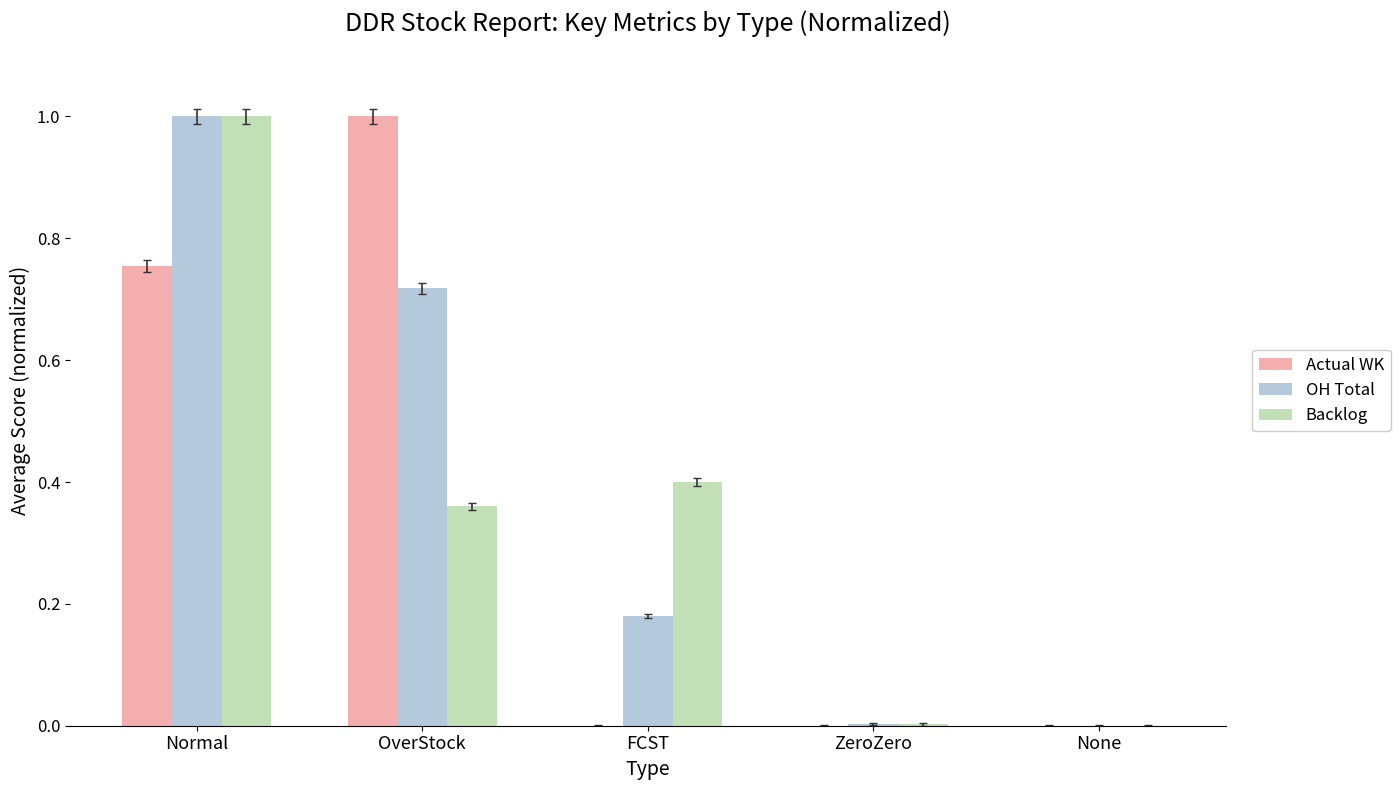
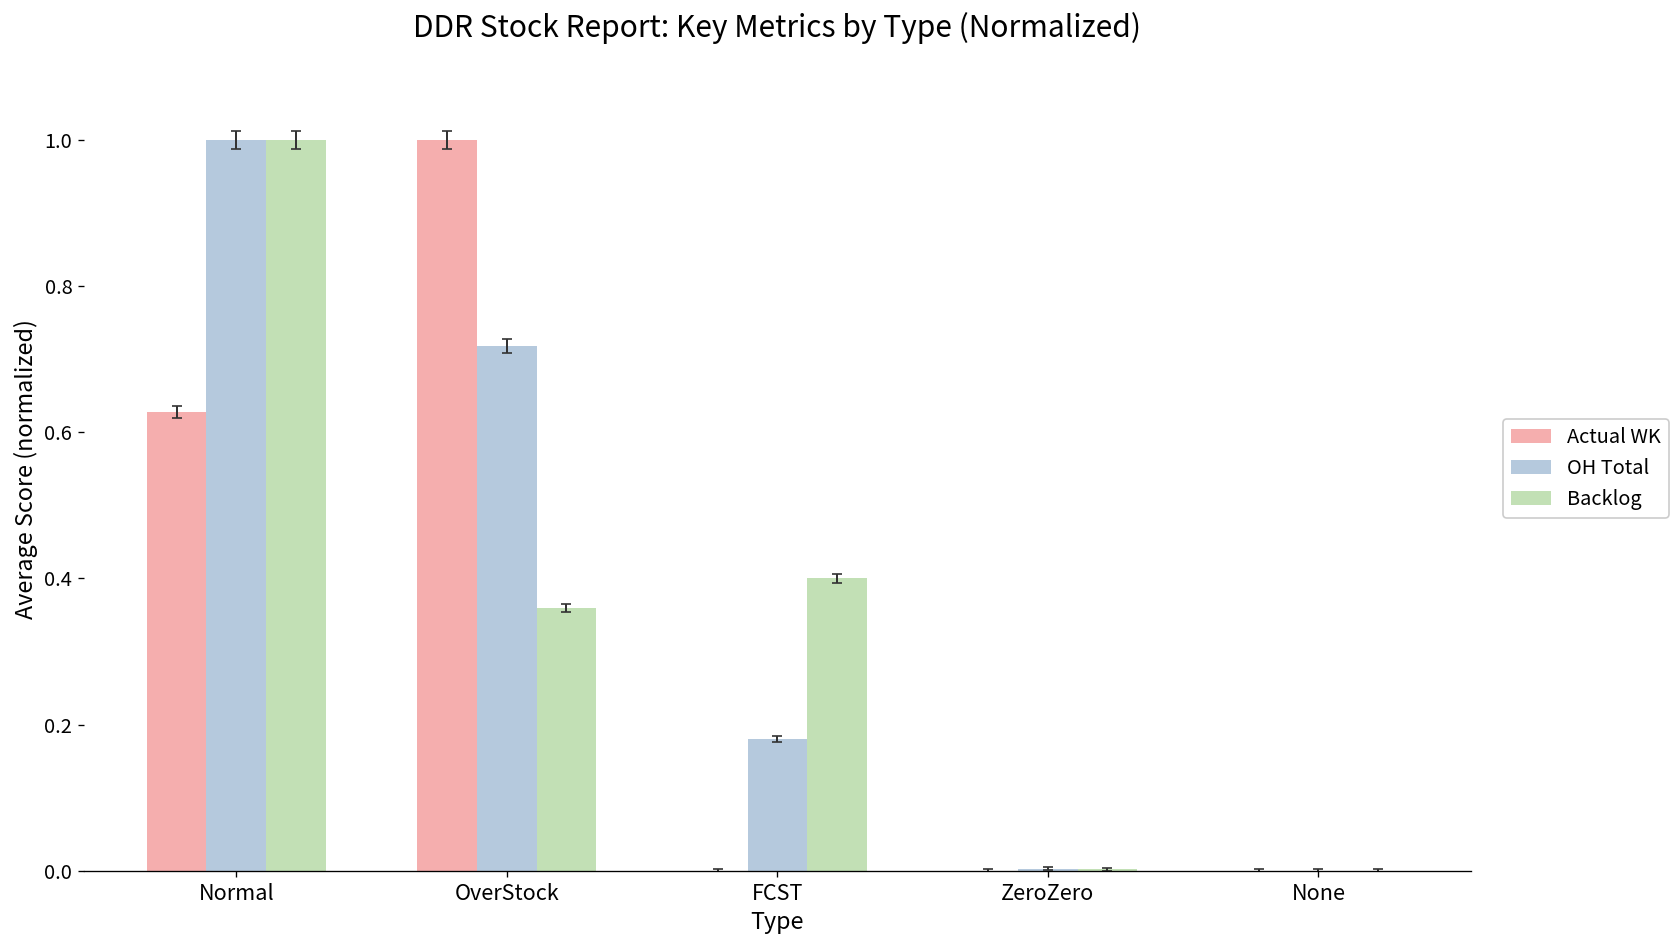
Actual WK, Normal: 0.75 -> 0.63
